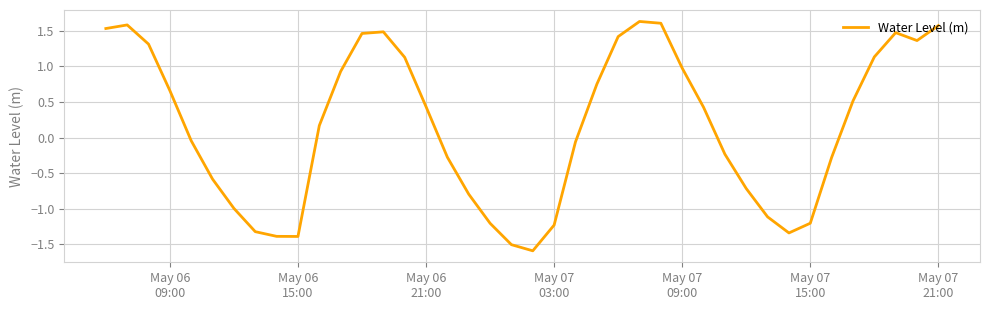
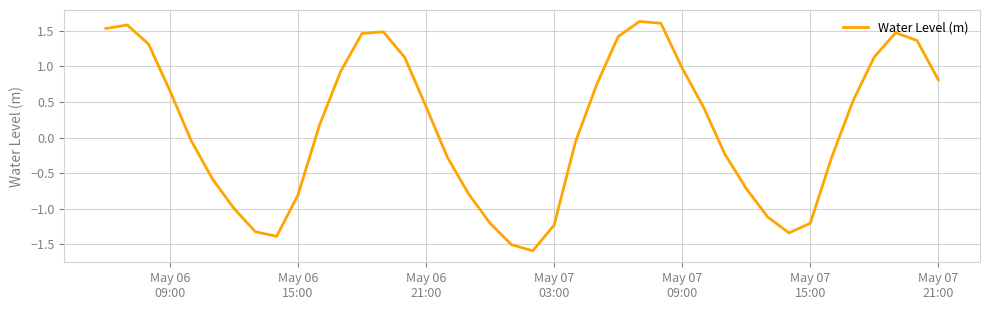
May 06 15:00: -1.4 -> -0.8
May 07 21:00: 1.6 -> 0.8
